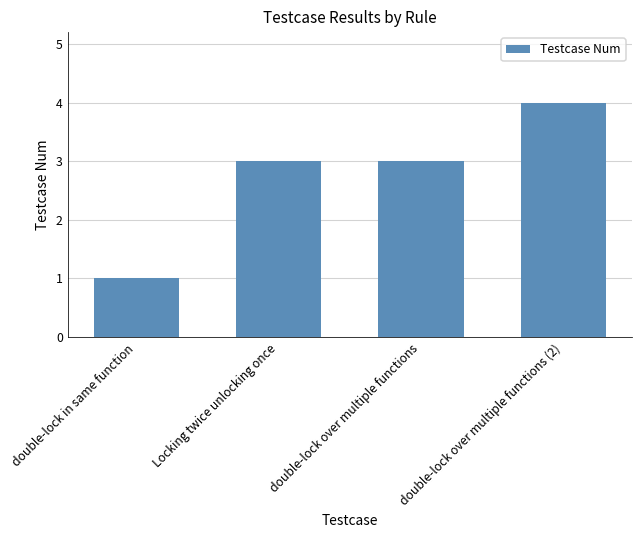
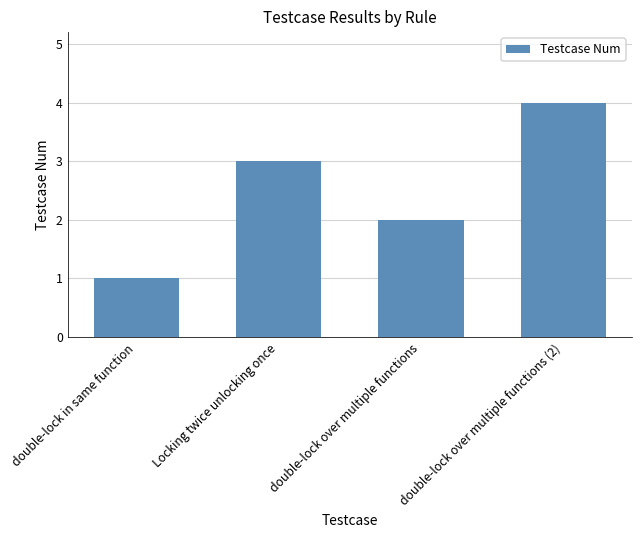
double-lock over multiple functions: 3 -> 2
